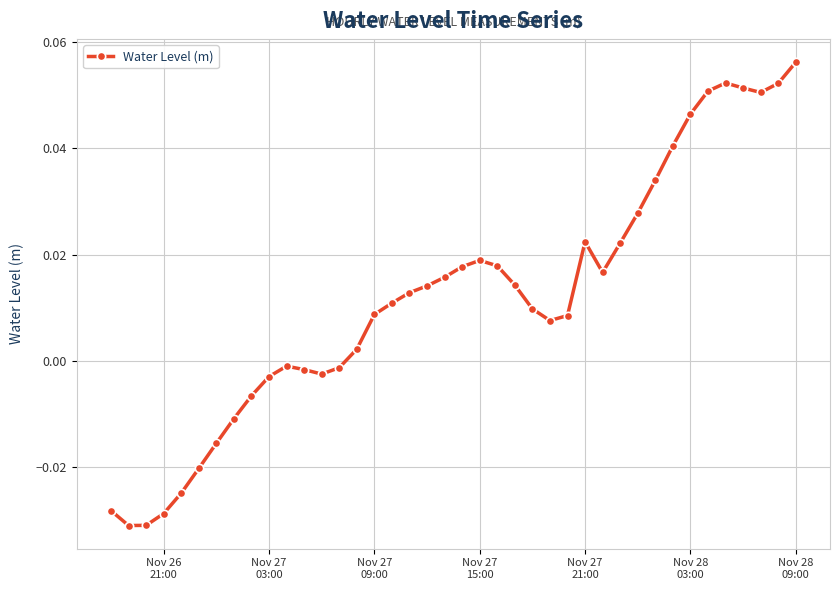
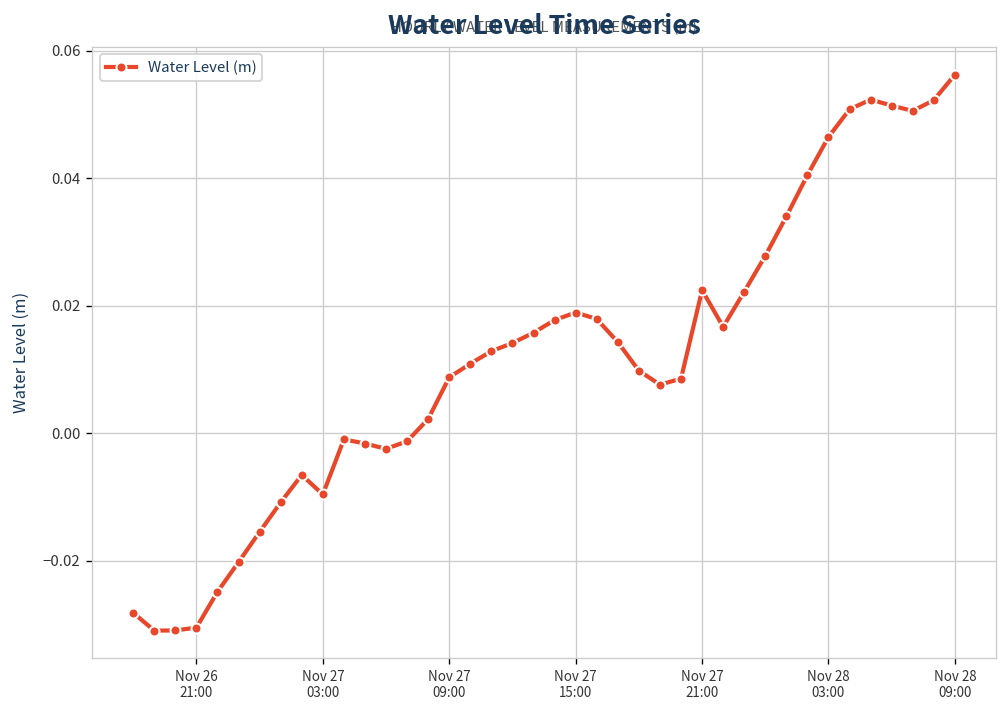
Nov 26 21:00: -0.029 -> -0.030
Nov 27 03:00: -0.003 -> -0.010
